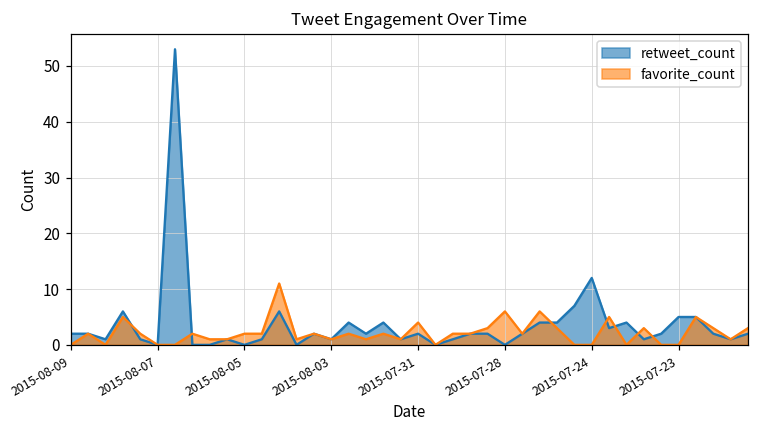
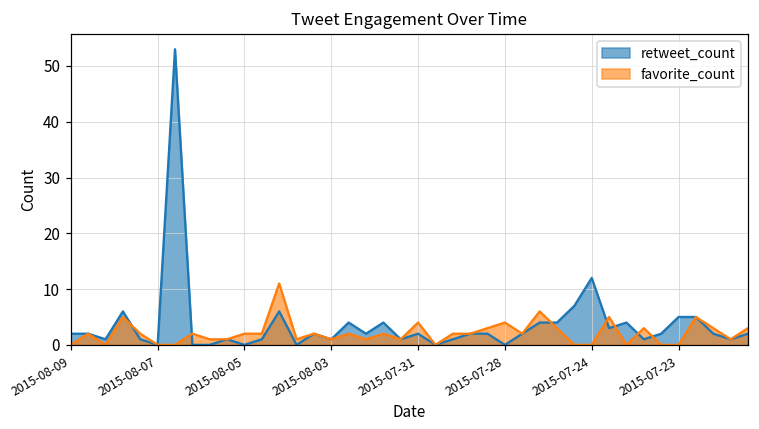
favorite_count, 2015-07-28: 6 -> 4
